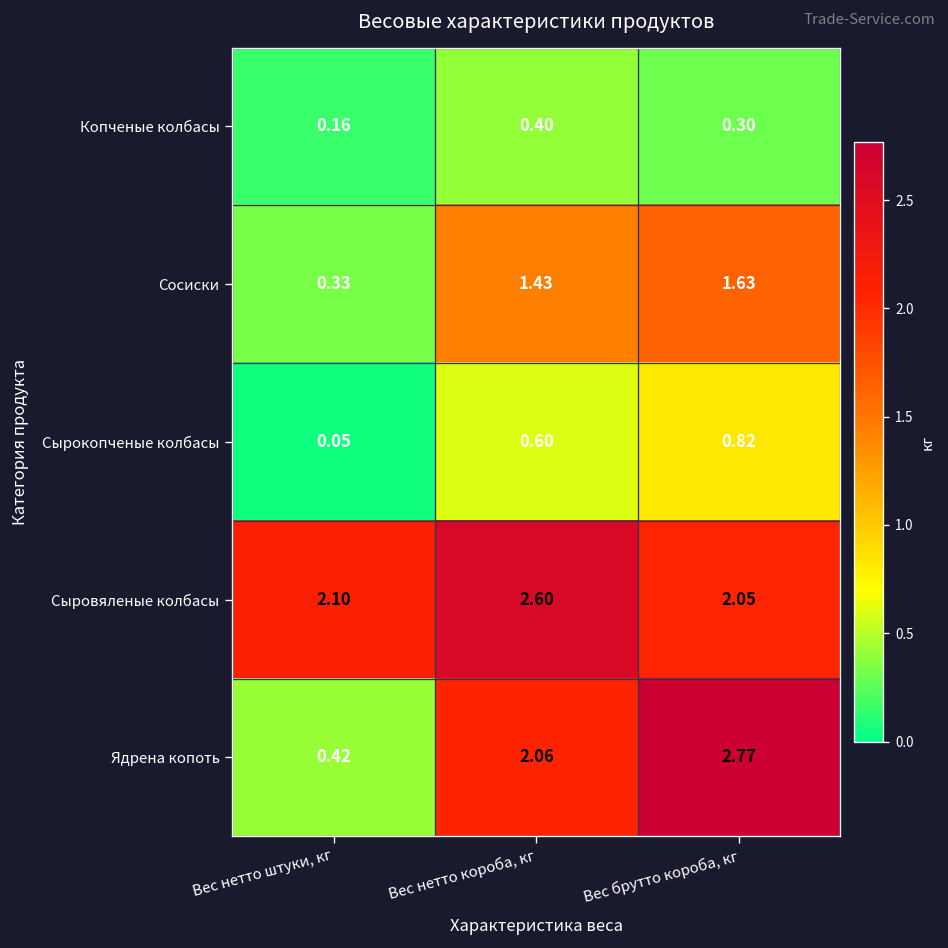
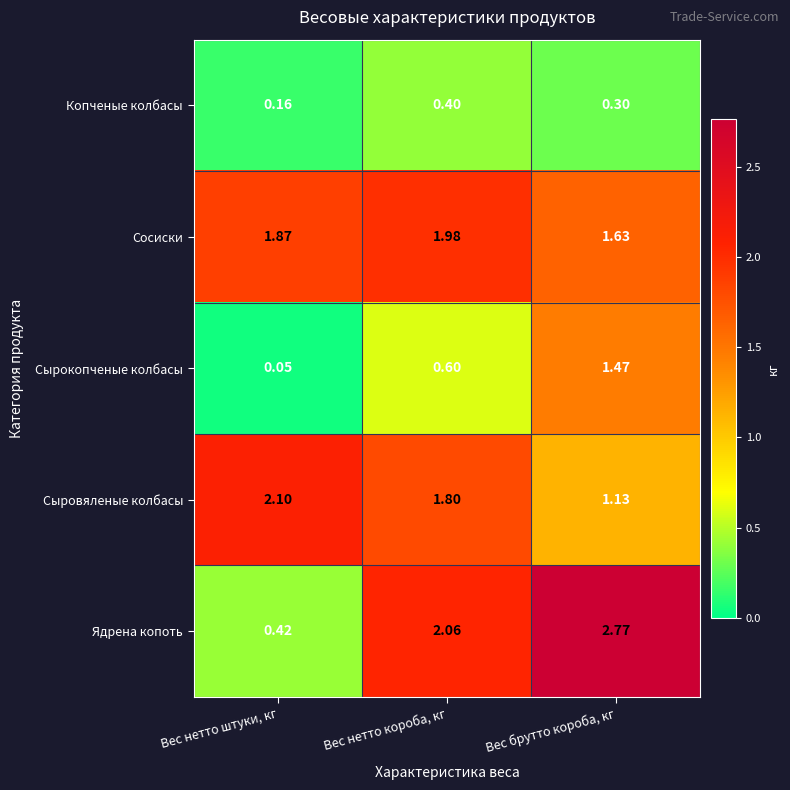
Сосиски, Вес нетто штуки, кг: 0.33 -> 1.87
Сосиски, Вес нетто короба, кг: 1.43 -> 1.98
Сырокопченые колбасы, Вес брутто короба, кг: 0.82 -> 1.47
Сыровяленые колбасы, Вес нетто короба, кг: 2.60 -> 1.80
Сыровяленые колбасы, Вес брутто короба, кг: 2.05 -> 1.13
